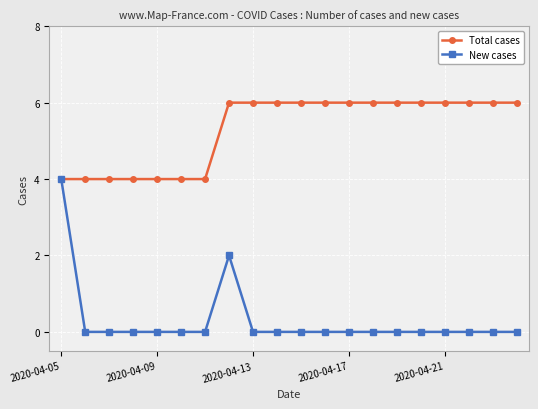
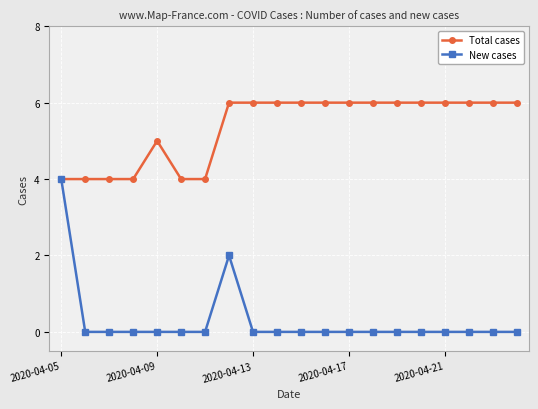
Total cases, 2020-04-09: 4 -> 5
